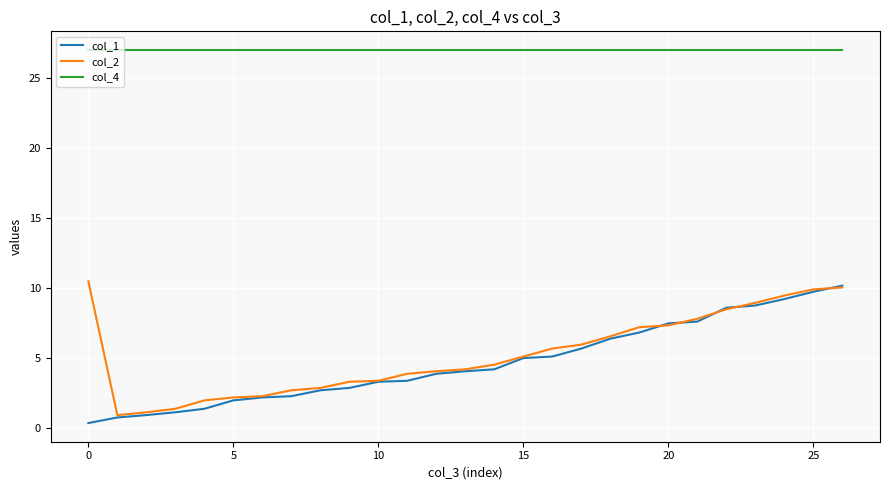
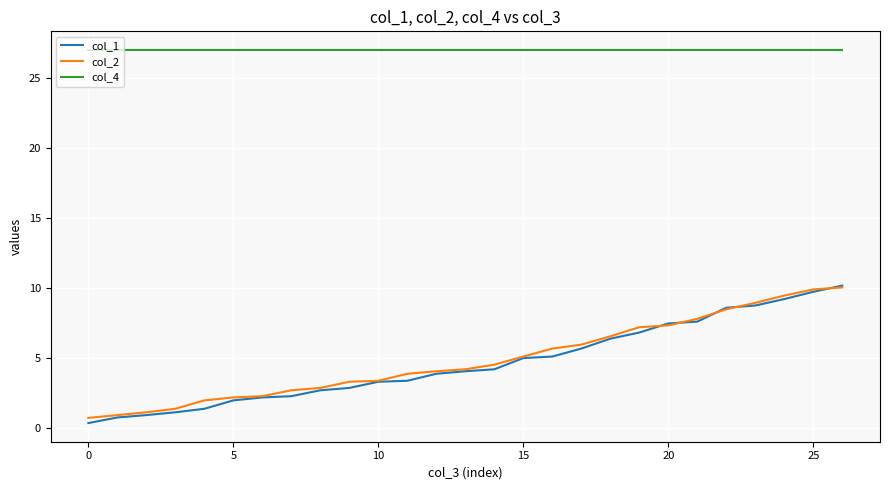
col_2, 0: 10.5 -> 0.7
